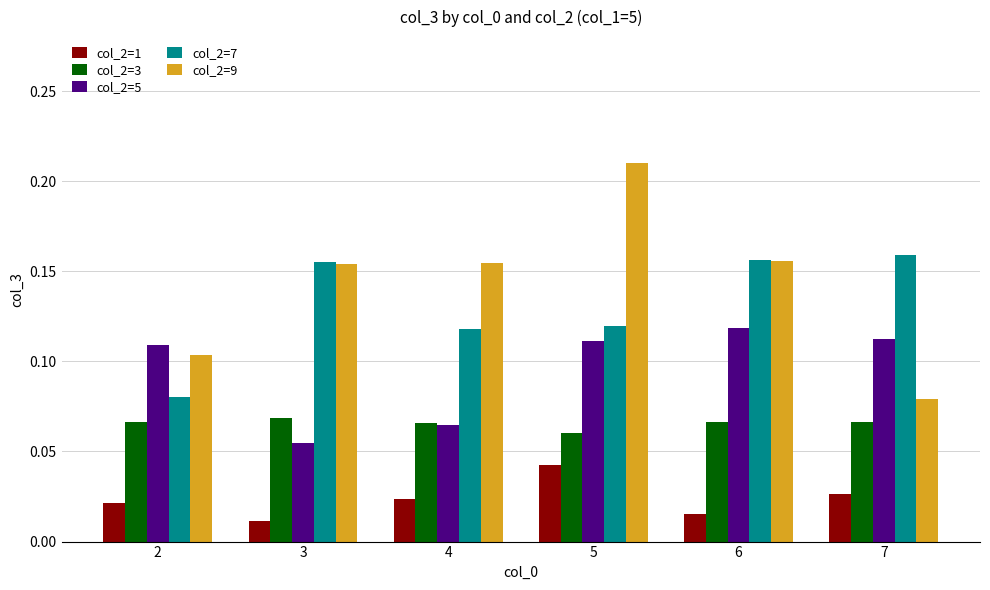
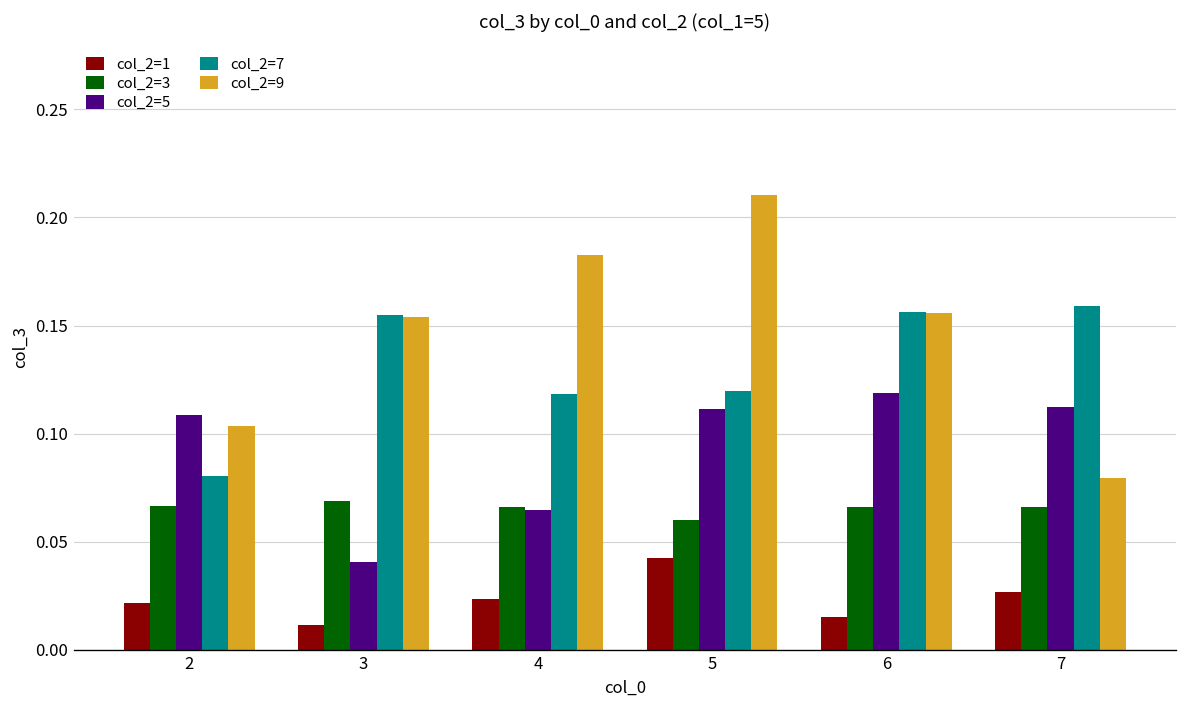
col_2=5, 3: 0.055 -> 0.041
col_2=9, 4: 0.155 -> 0.182
